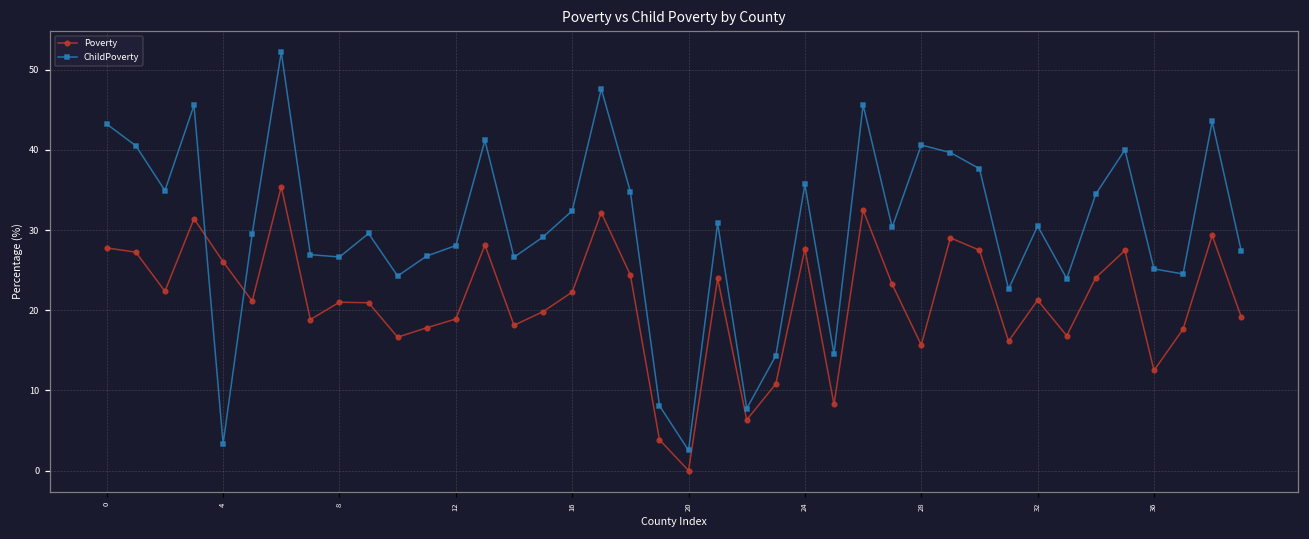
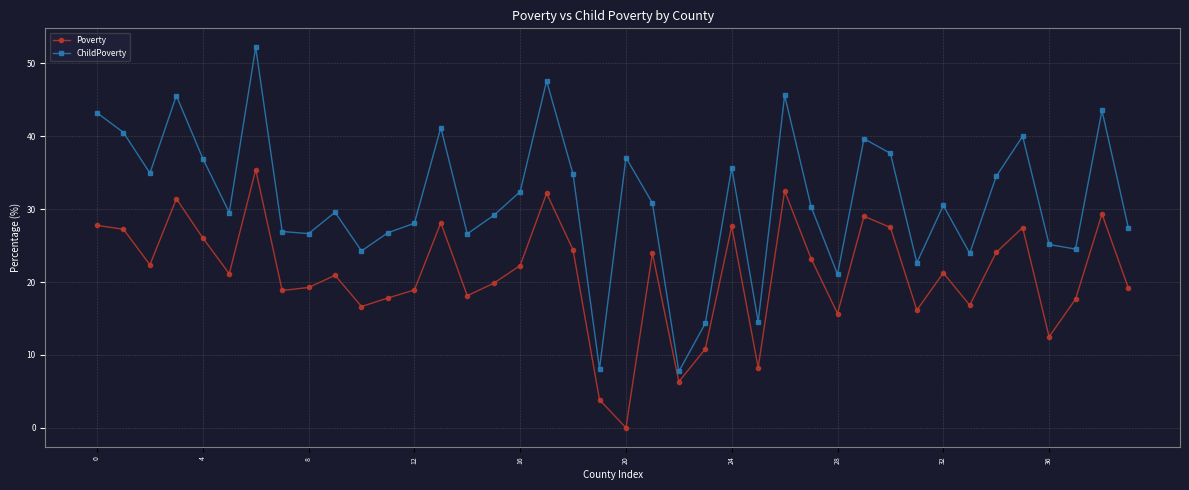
ChildPoverty, 4: 3 -> 37
Poverty, 8: 21 -> 19
ChildPoverty, 20: 3 -> 37
ChildPoverty, 28: 41 -> 21
